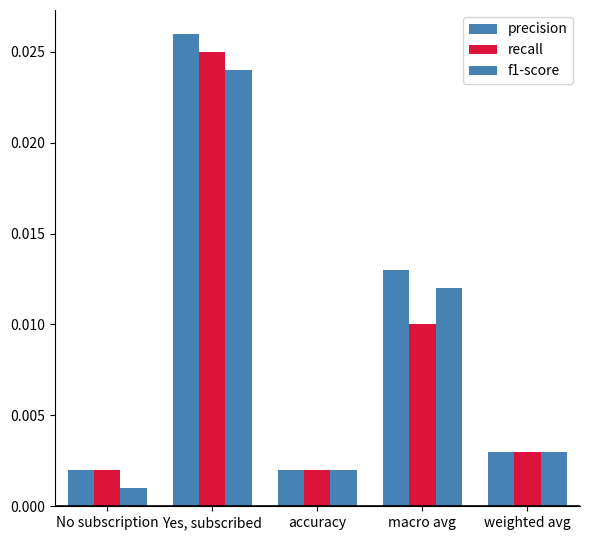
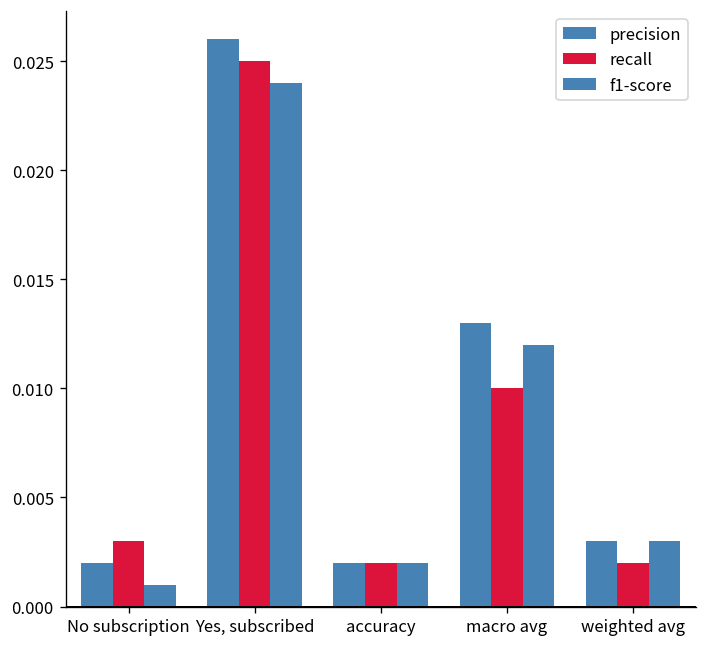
recall, No subscription: 0.002 -> 0.003
recall, weighted avg: 0.003 -> 0.002
